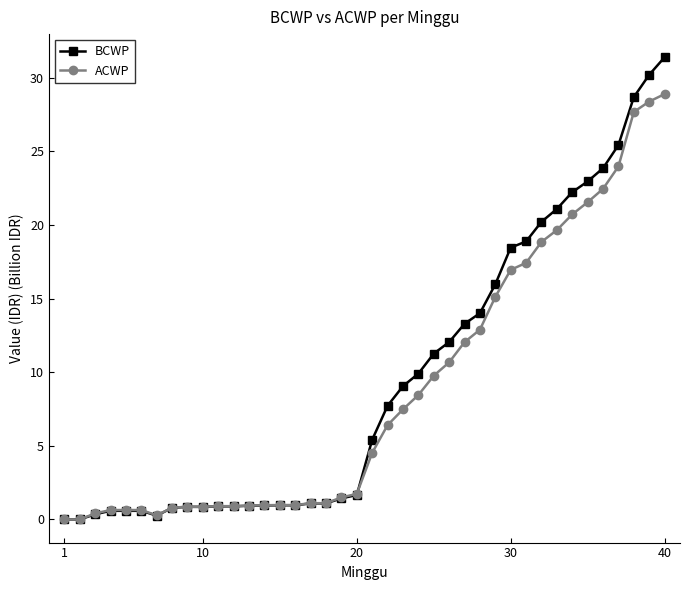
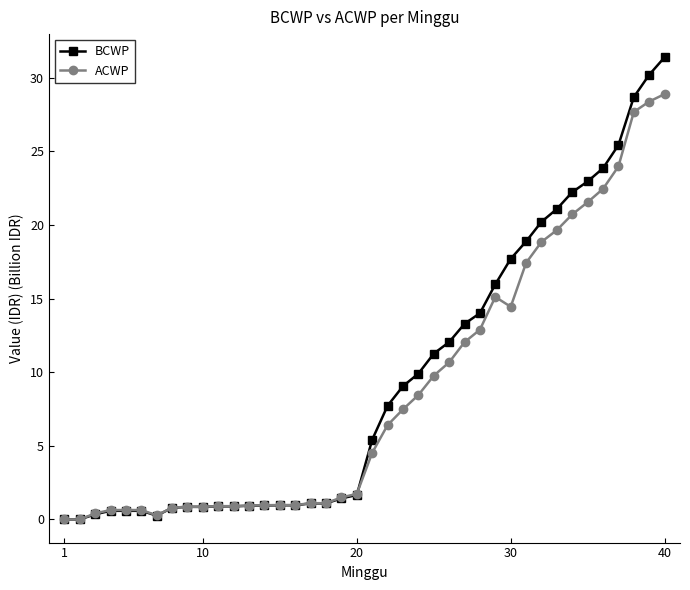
BCWP, 30: 18.5 -> 17.7
ACWP, 30: 16.9 -> 14.4
